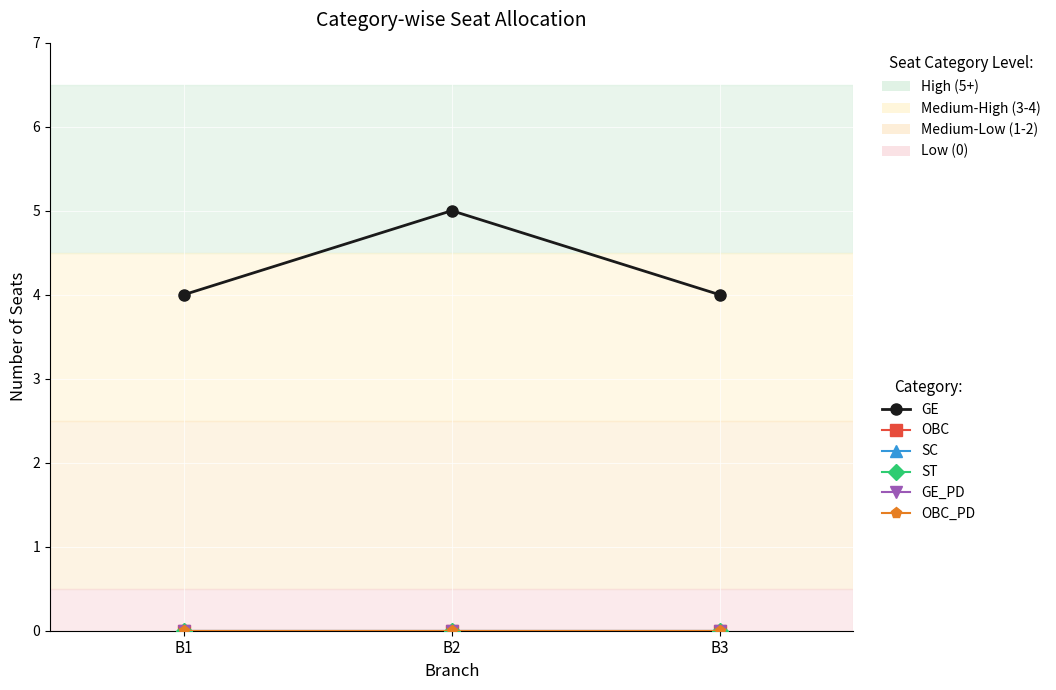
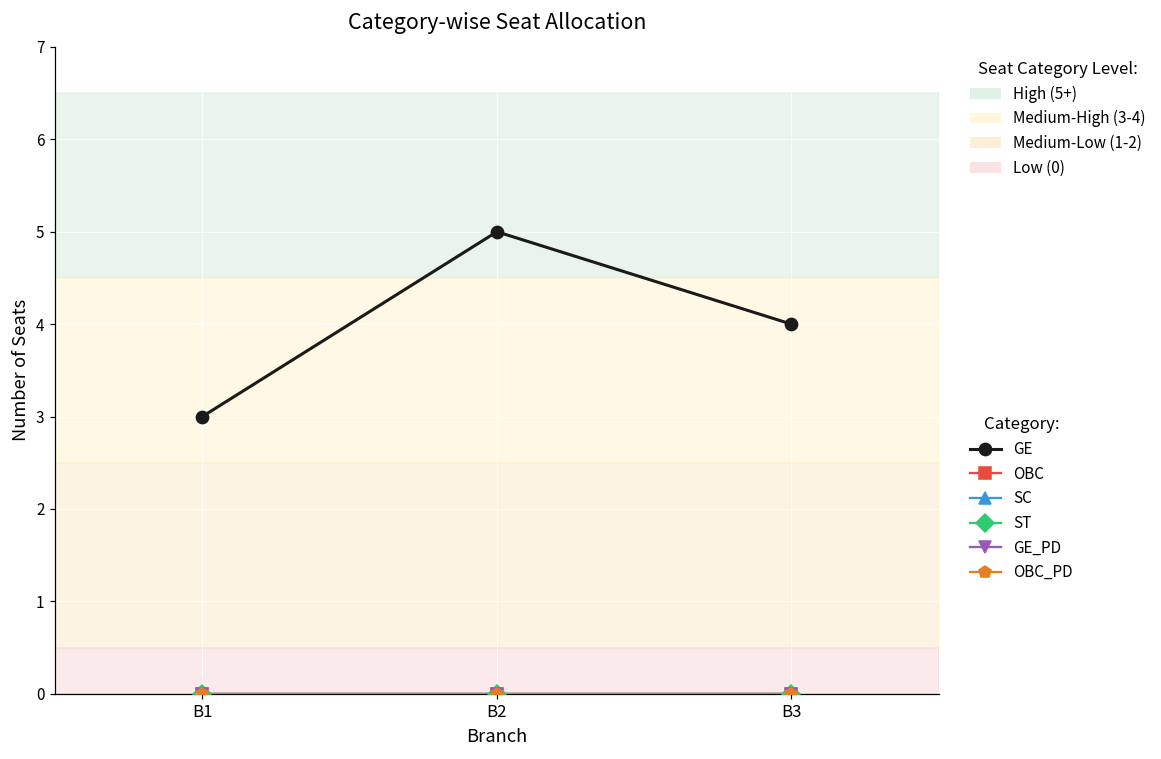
GE, B1: 4 -> 3
